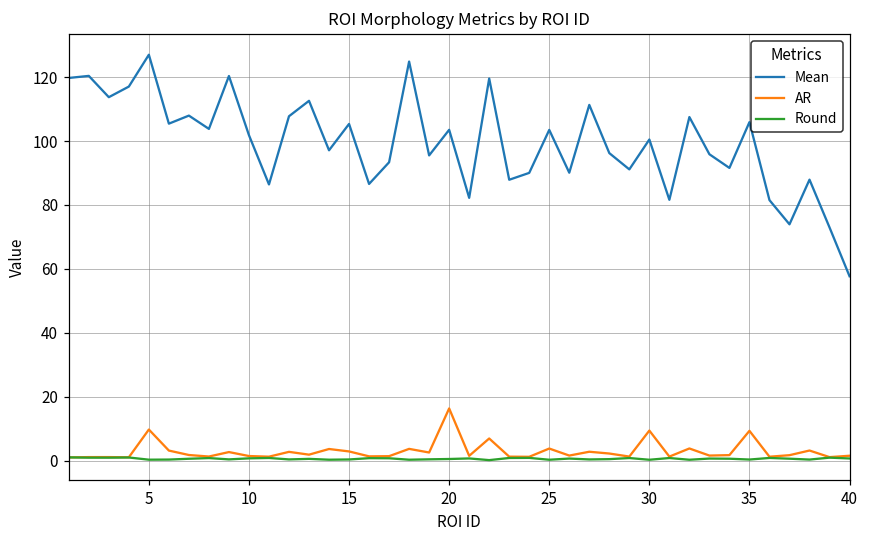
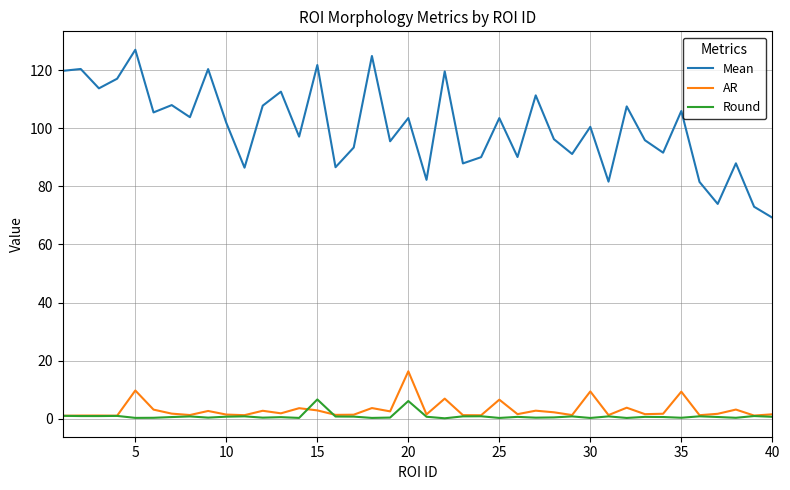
Mean, 15: 105 -> 122
Round, 15: 0 -> 7
Round, 20: 0 -> 6
AR, 25: 4 -> 7
Mean, 40: 58 -> 69
